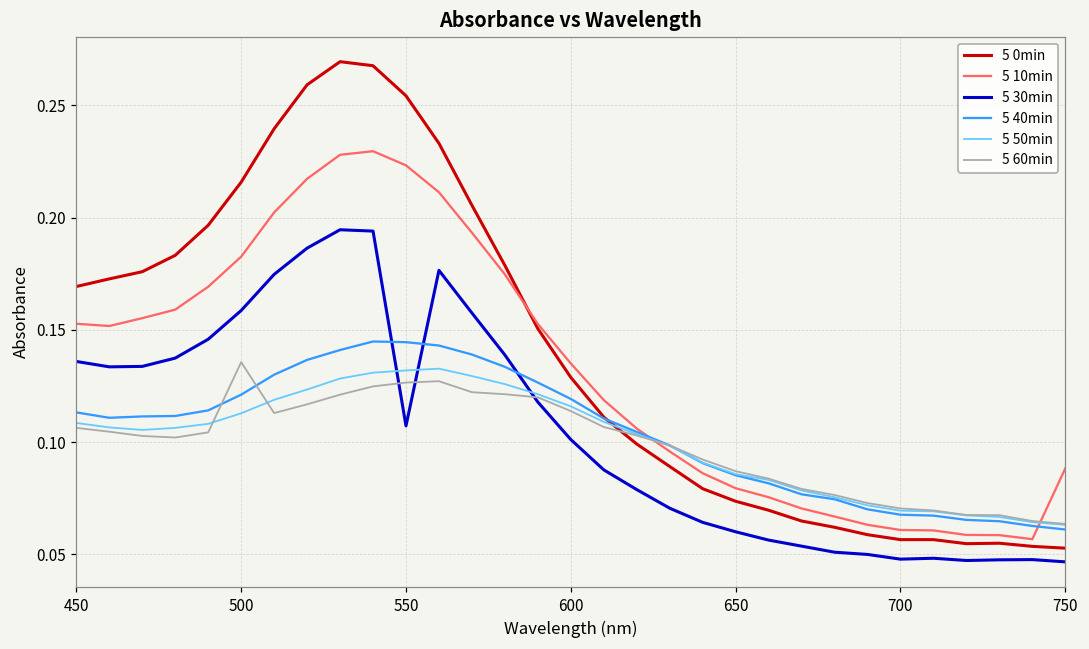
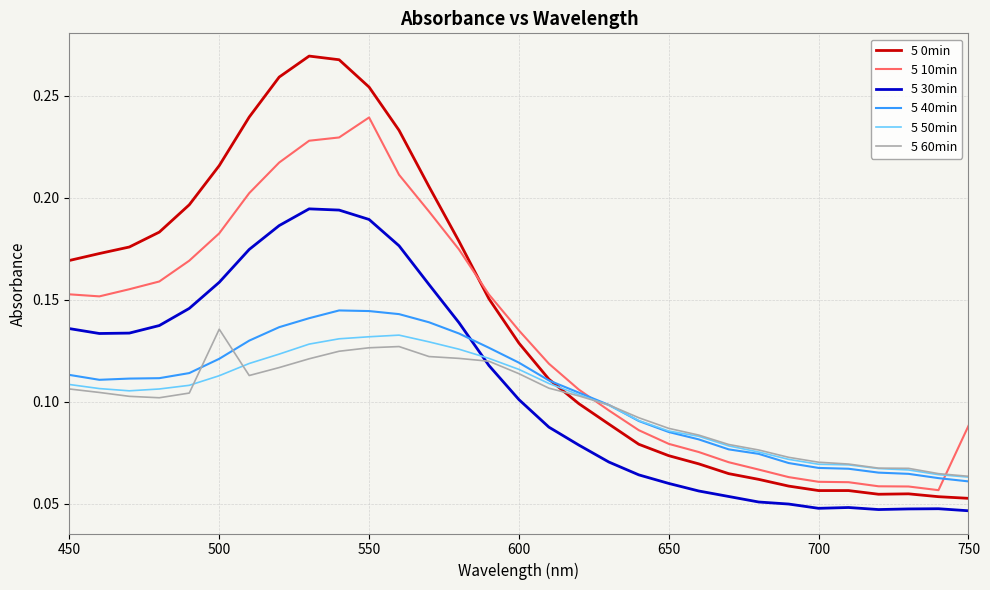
5 10min, 550: 0.223 -> 0.239
5 30min, 550: 0.107 -> 0.189
